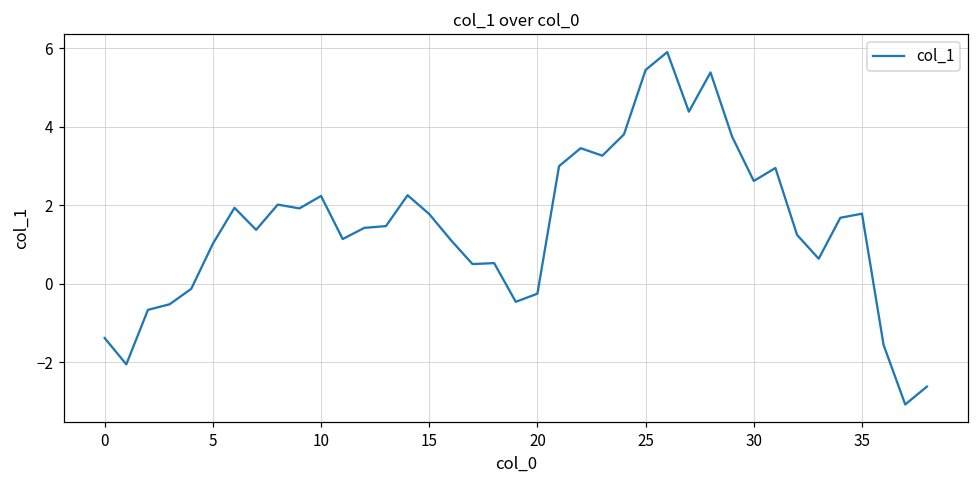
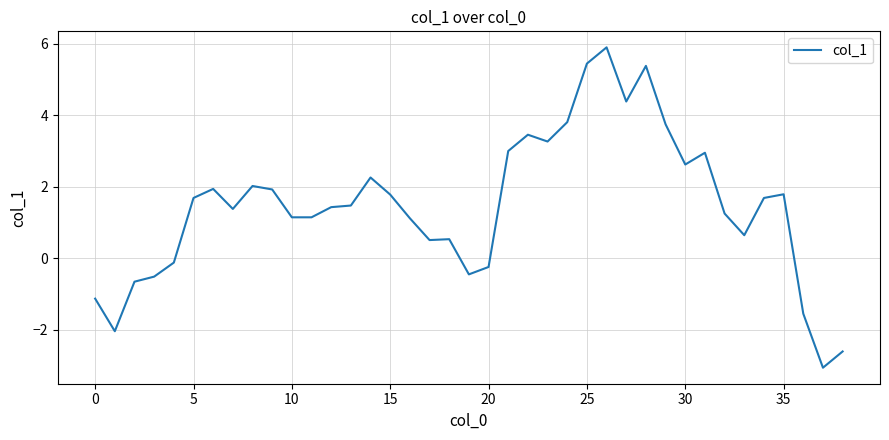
0: -1.4 -> -1.1
5: 1.0 -> 1.7
10: 2.2 -> 1.1
